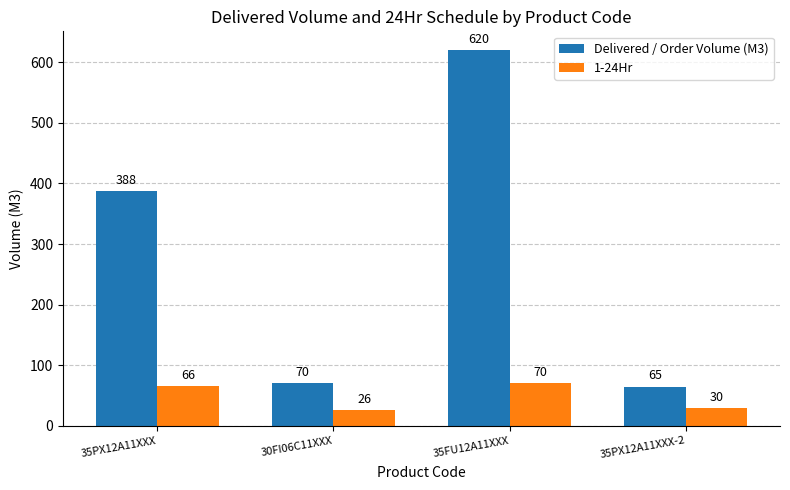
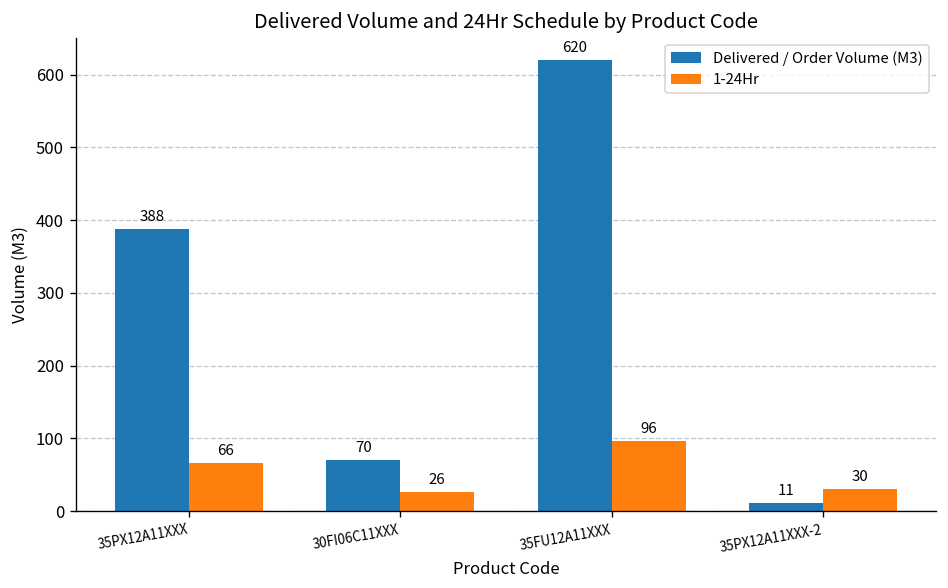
1-24Hr, 35FU12A11XXX: 70 -> 96
Delivered / Order Volume (M3), 35PX12A11XXX-2: 65 -> 11
